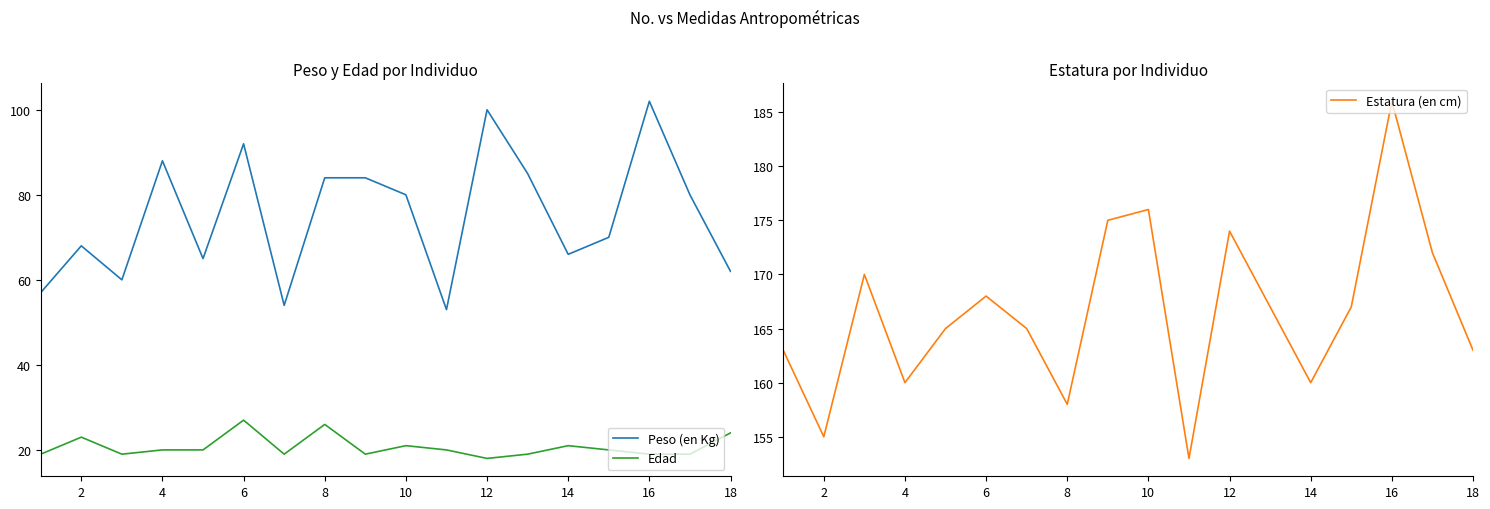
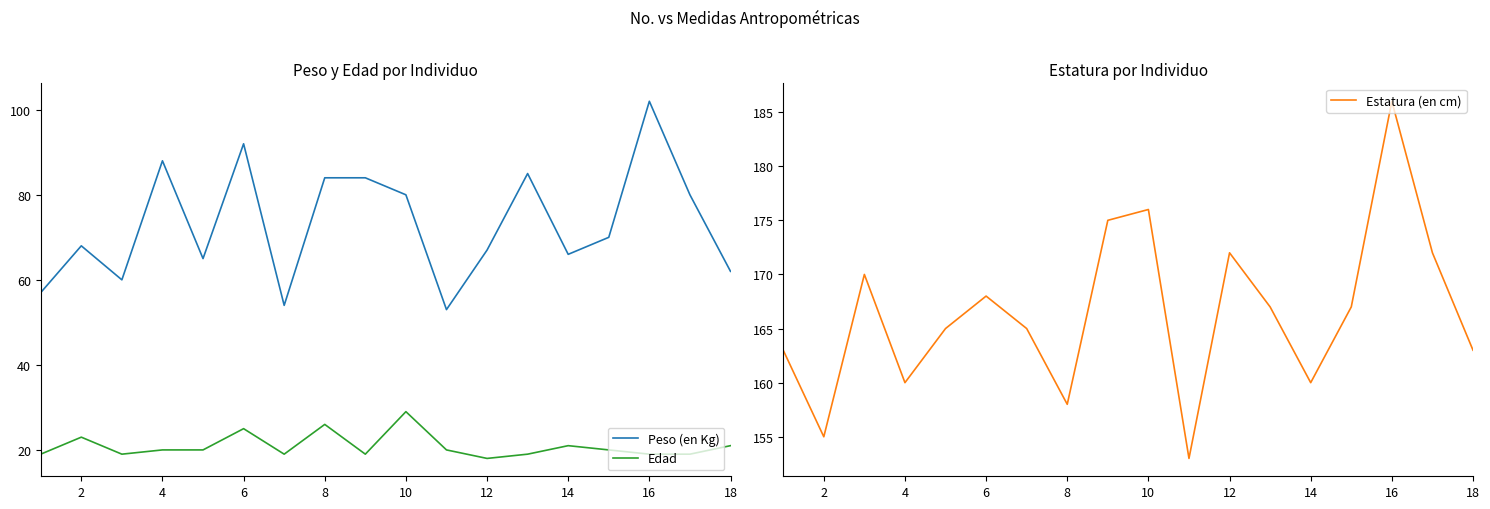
Peso y Edad por Individuo, Edad, 6: 27 -> 25
Peso y Edad por Individuo, Edad, 10: 21 -> 29
Peso y Edad por Individuo, Peso (en Kg), 12: 100 -> 67
Peso y Edad por Individuo, Edad, 18: 24 -> 21
Estatura por Individuo, 12: 174 -> 172
